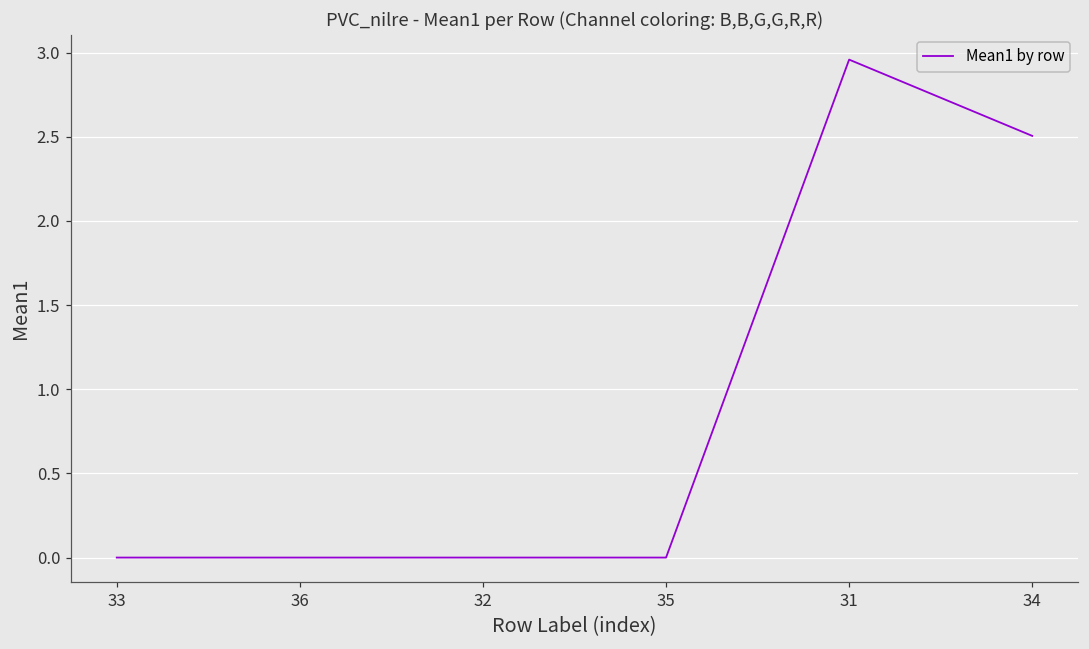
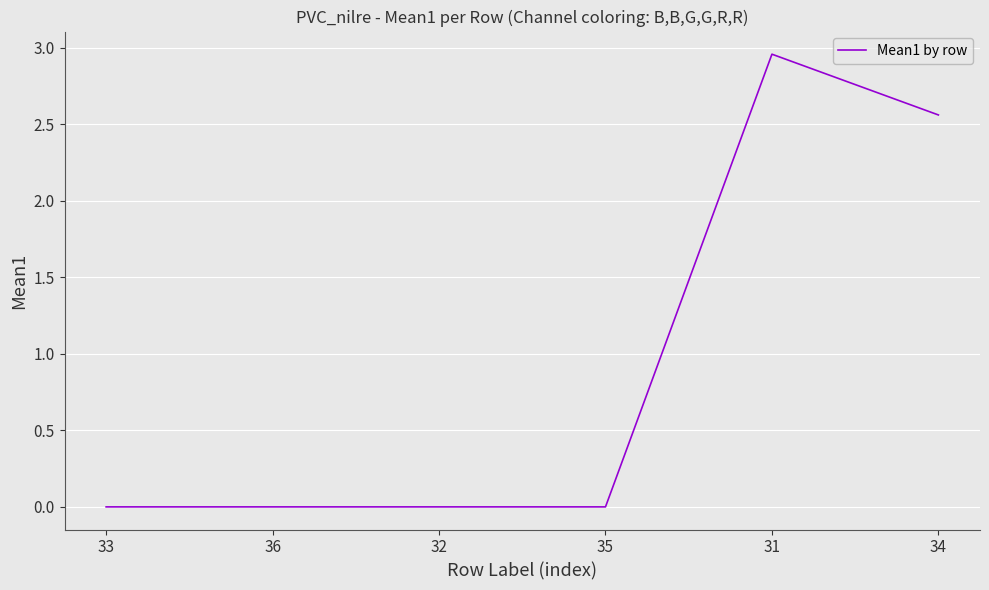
34: 2.51 -> 2.56
